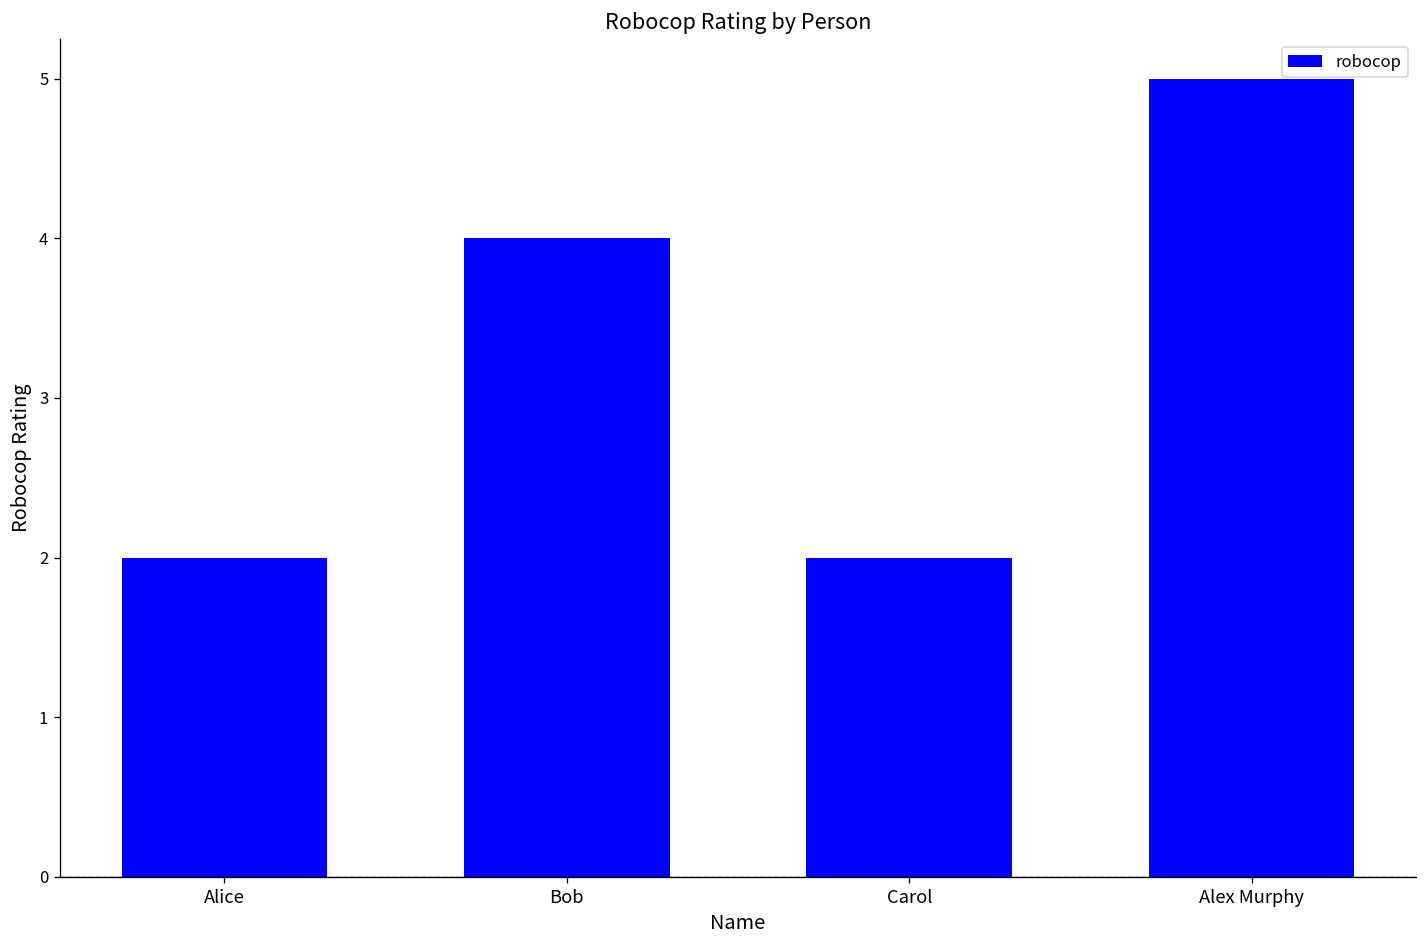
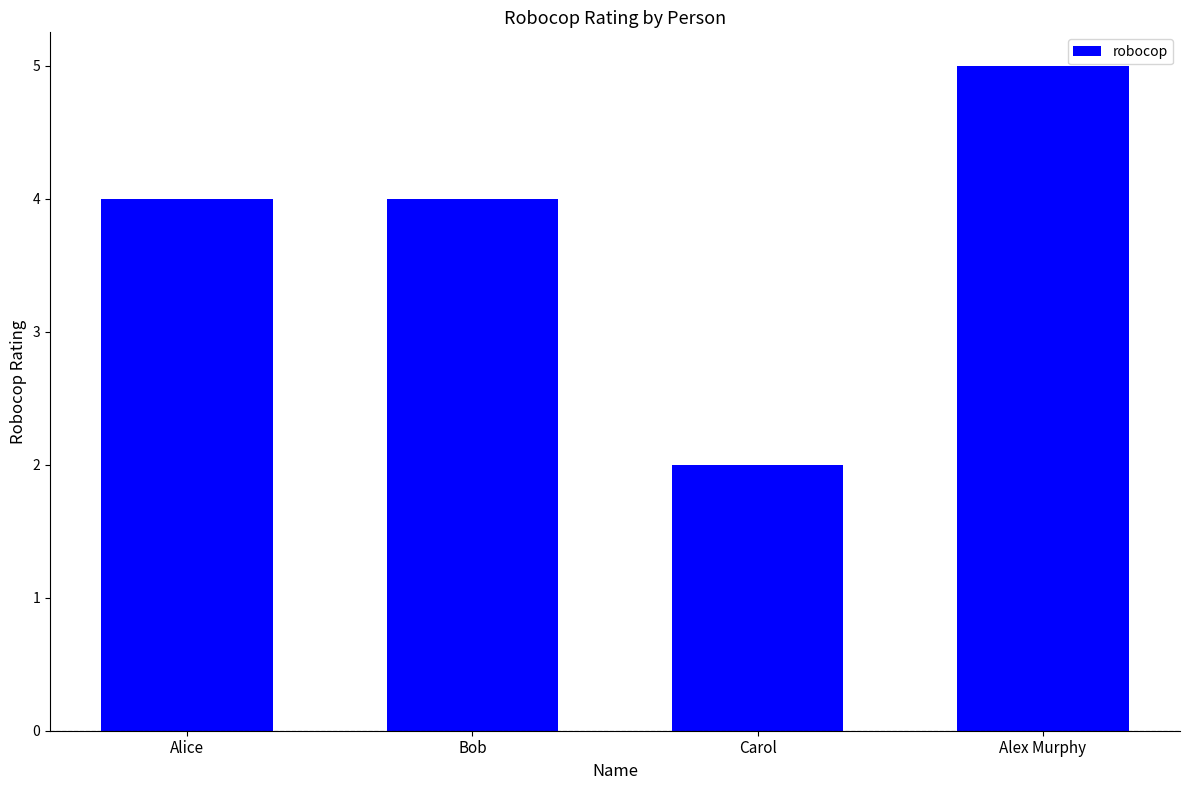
Alice: 2 -> 4
